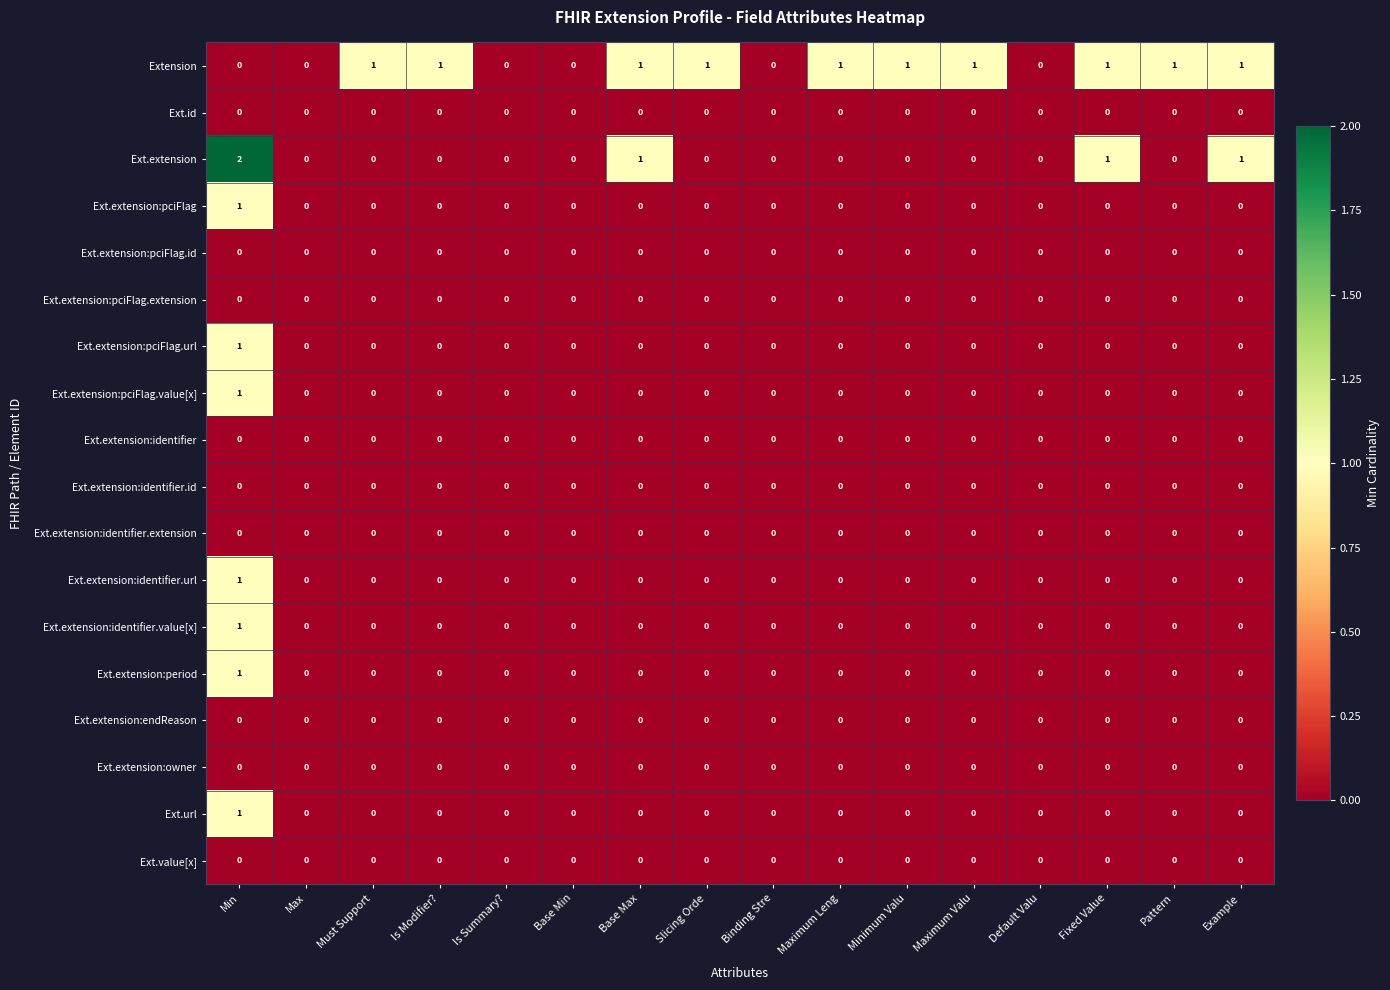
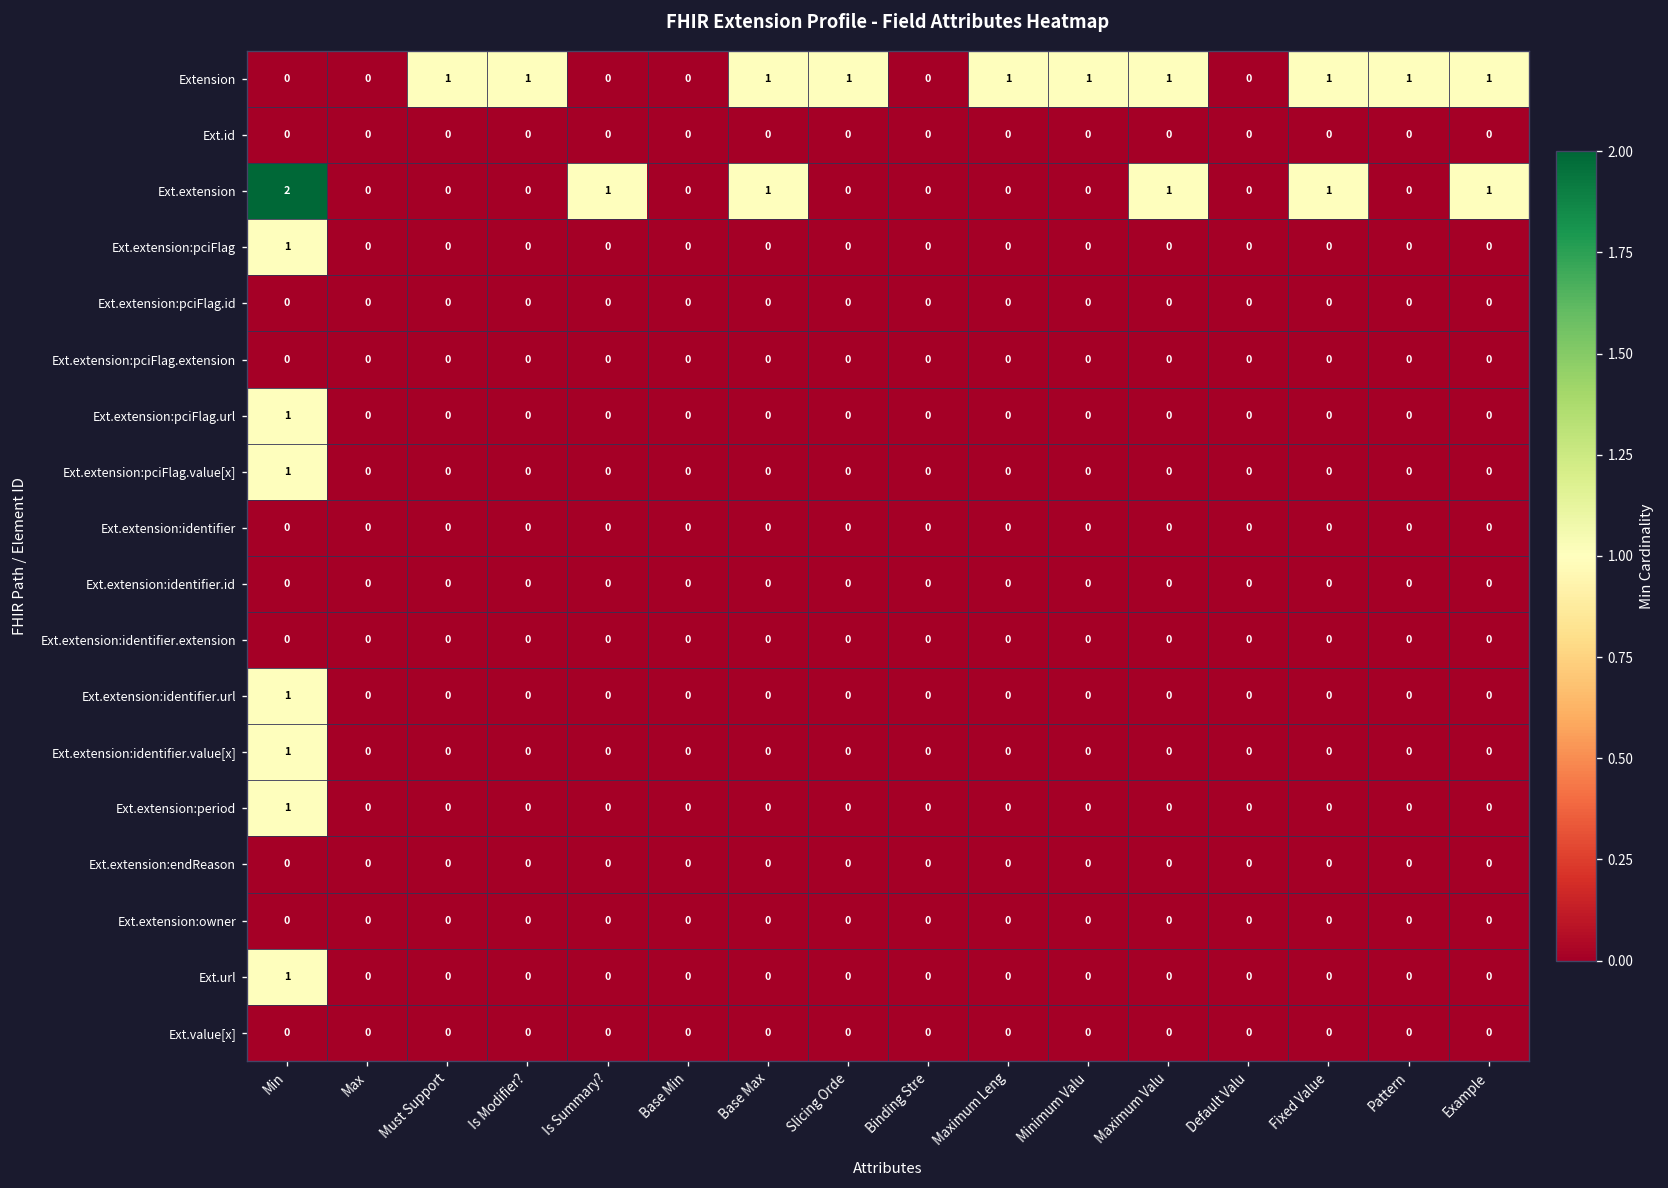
Ext.extension, Is Summary?: 0 -> 1
Ext.extension, Maximum Valu: 0 -> 1
